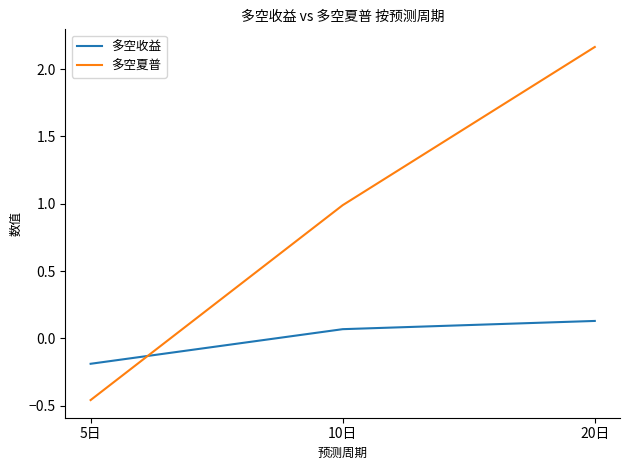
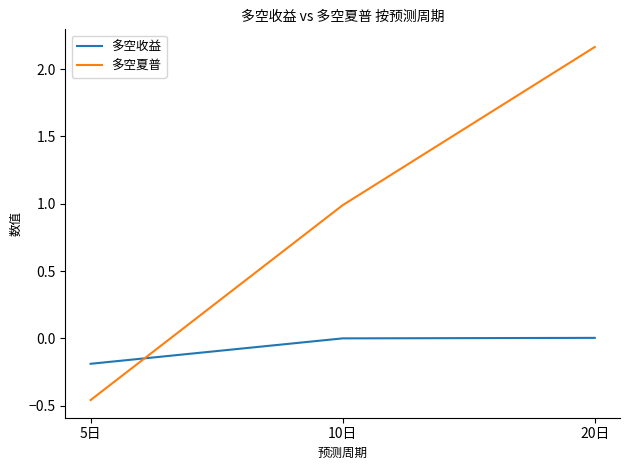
多空收益, 10日: 0.07 -> 0.00
多空收益, 20日: 0.13 -> 0.00
